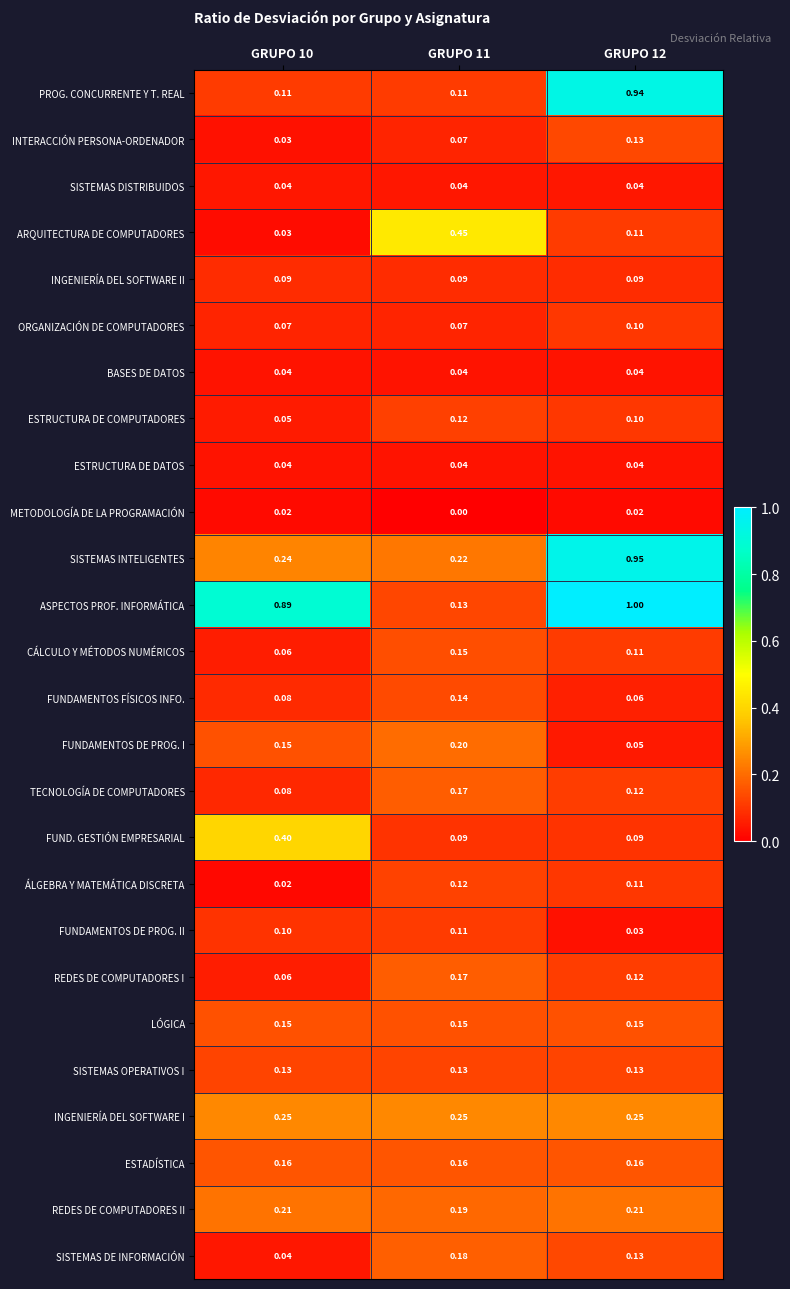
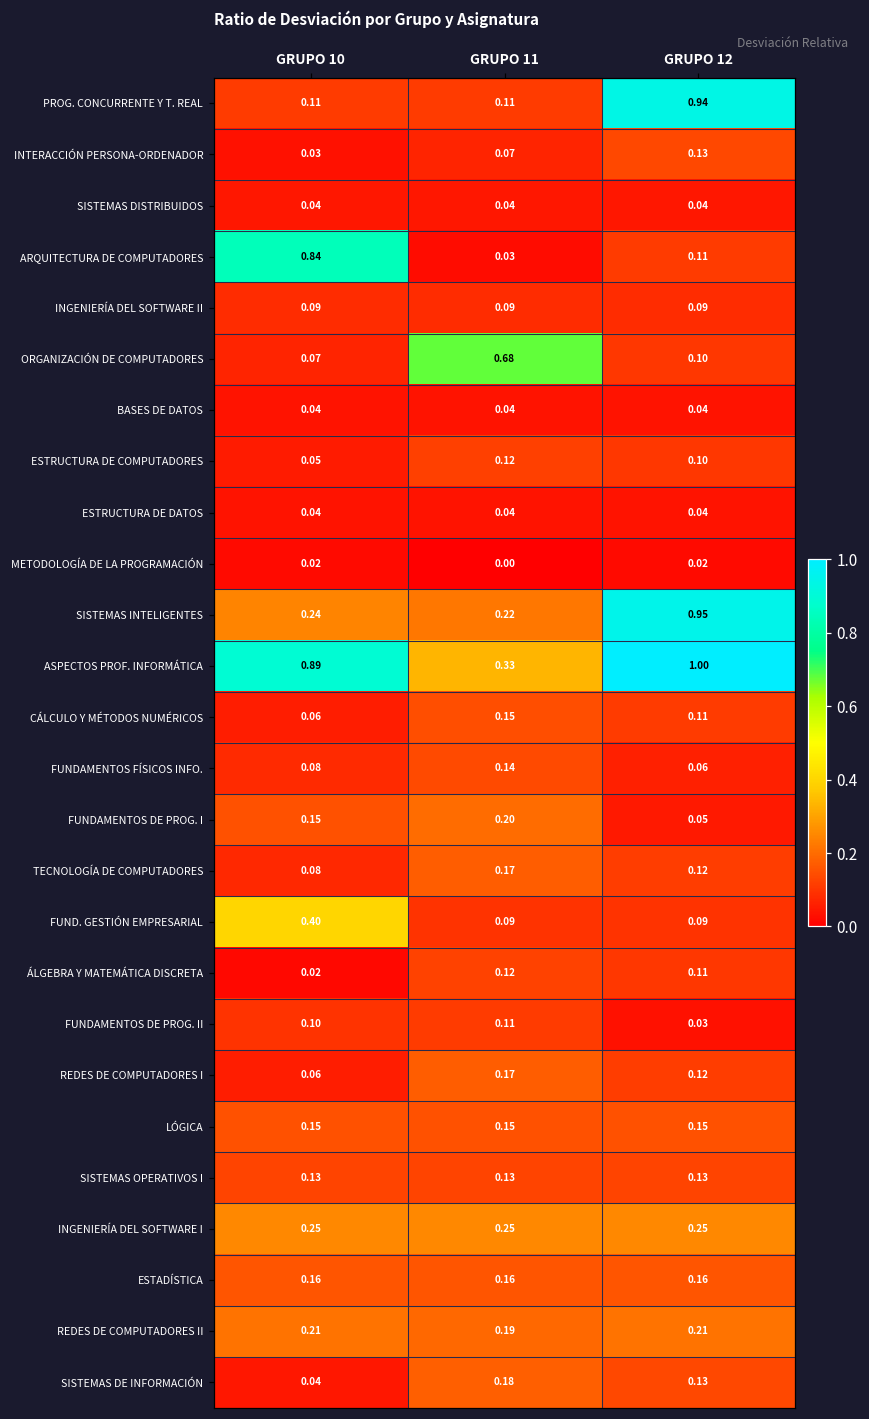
ARQUITECTURA DE COMPUTADORES, GRUPO 10: 0.03 -> 0.84
ARQUITECTURA DE COMPUTADORES, GRUPO 11: 0.45 -> 0.03
ORGANIZACIÓN DE COMPUTADORES, GRUPO 11: 0.07 -> 0.68
ASPECTOS PROF. INFORMÁTICA, GRUPO 11: 0.13 -> 0.33
